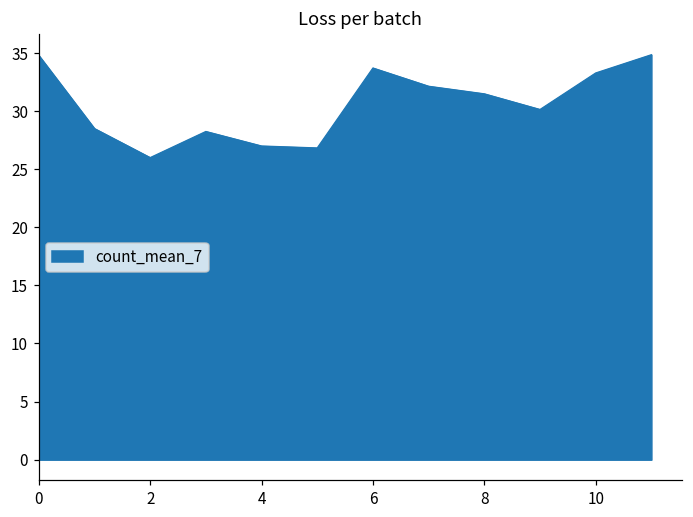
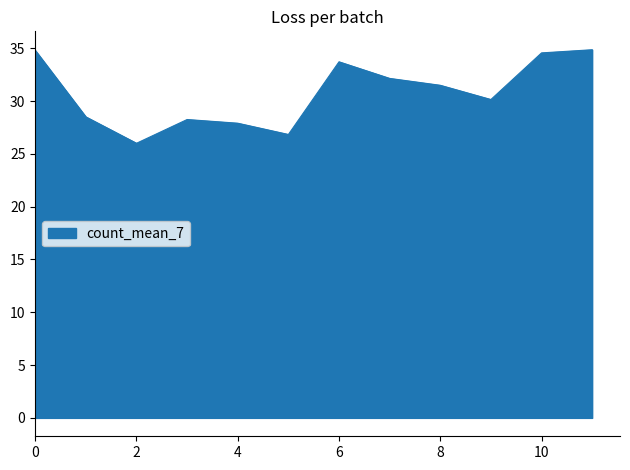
4: 27.0 -> 27.9
10: 33.3 -> 34.6
